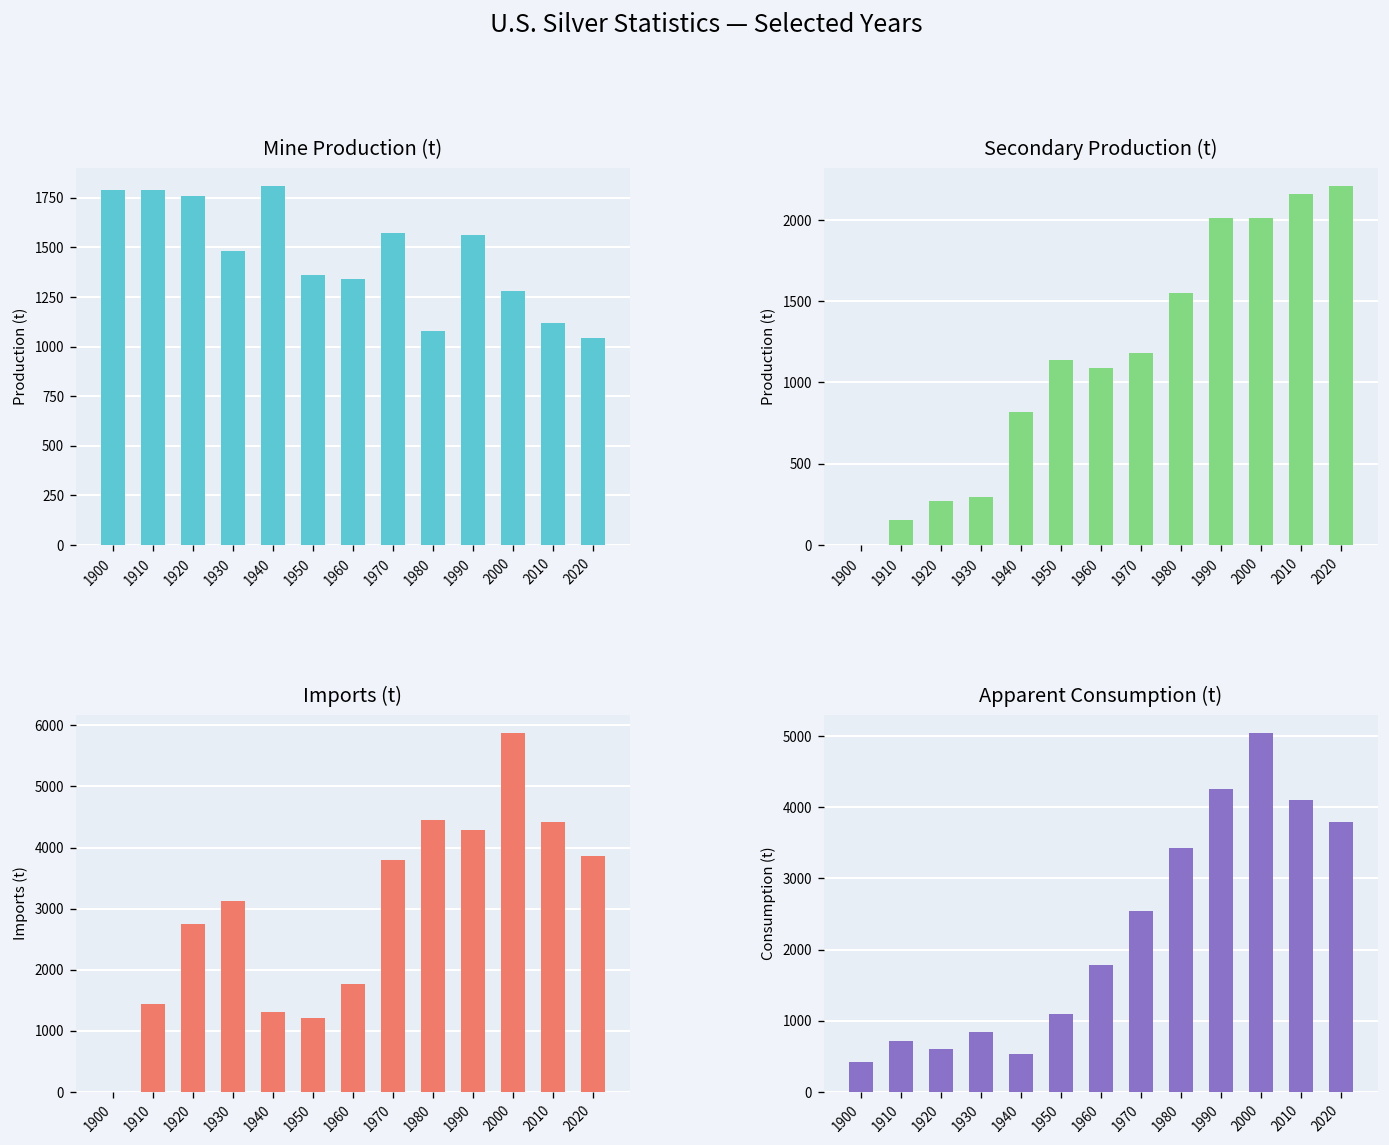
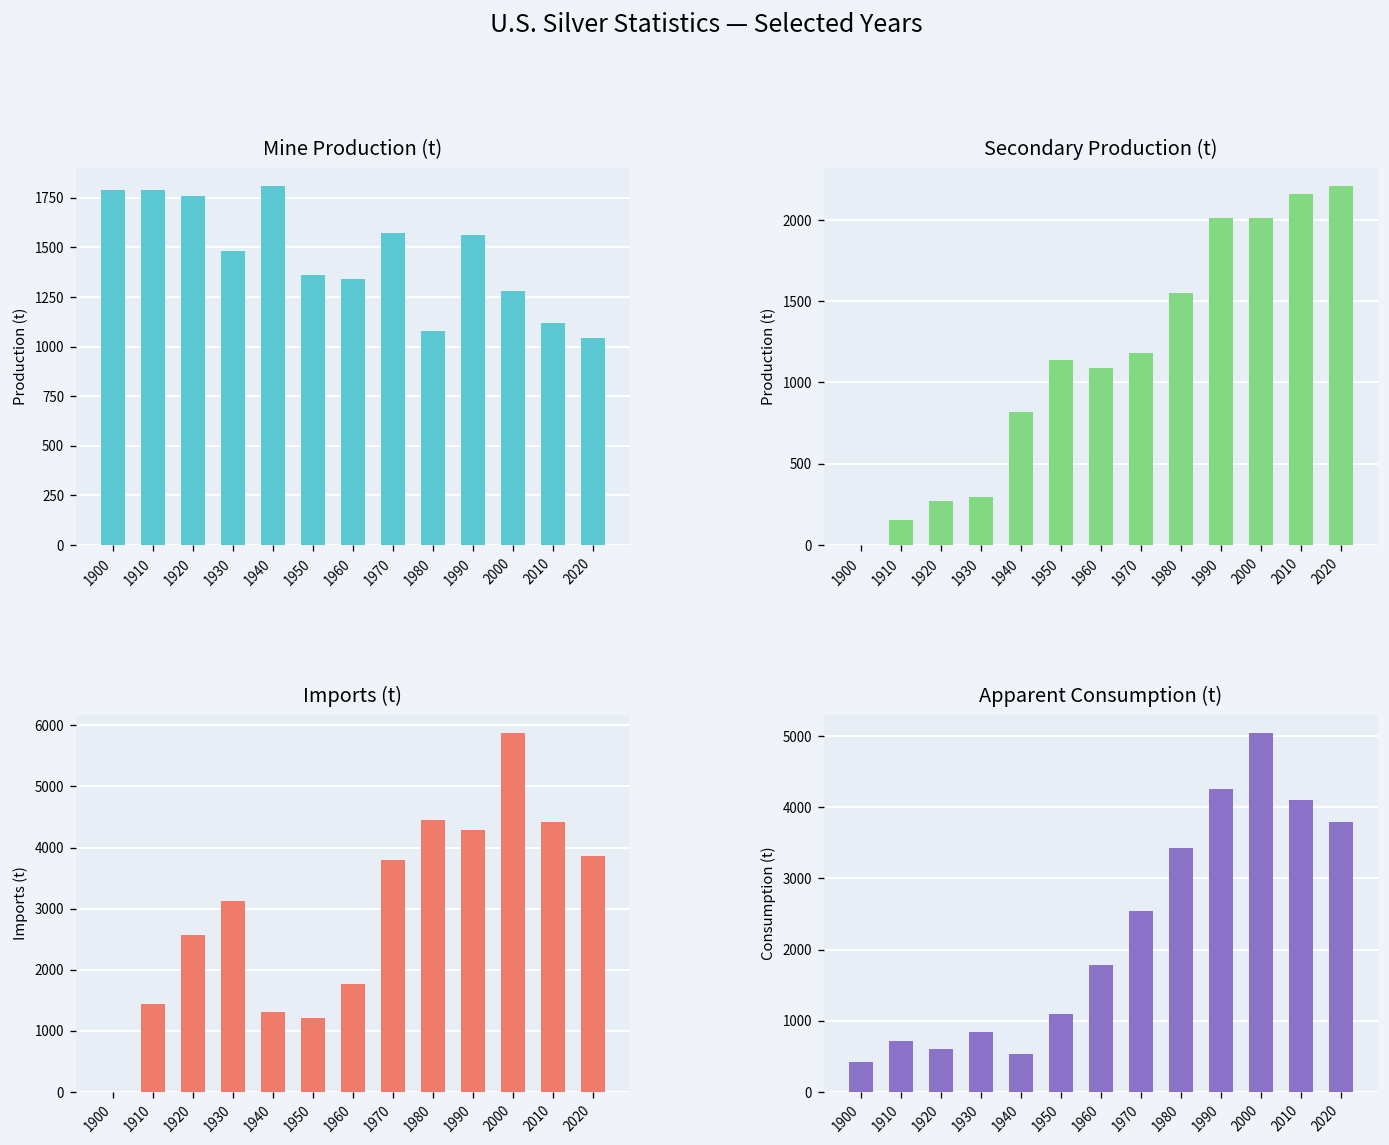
Imports (t), 1920: 2700 -> 2600
